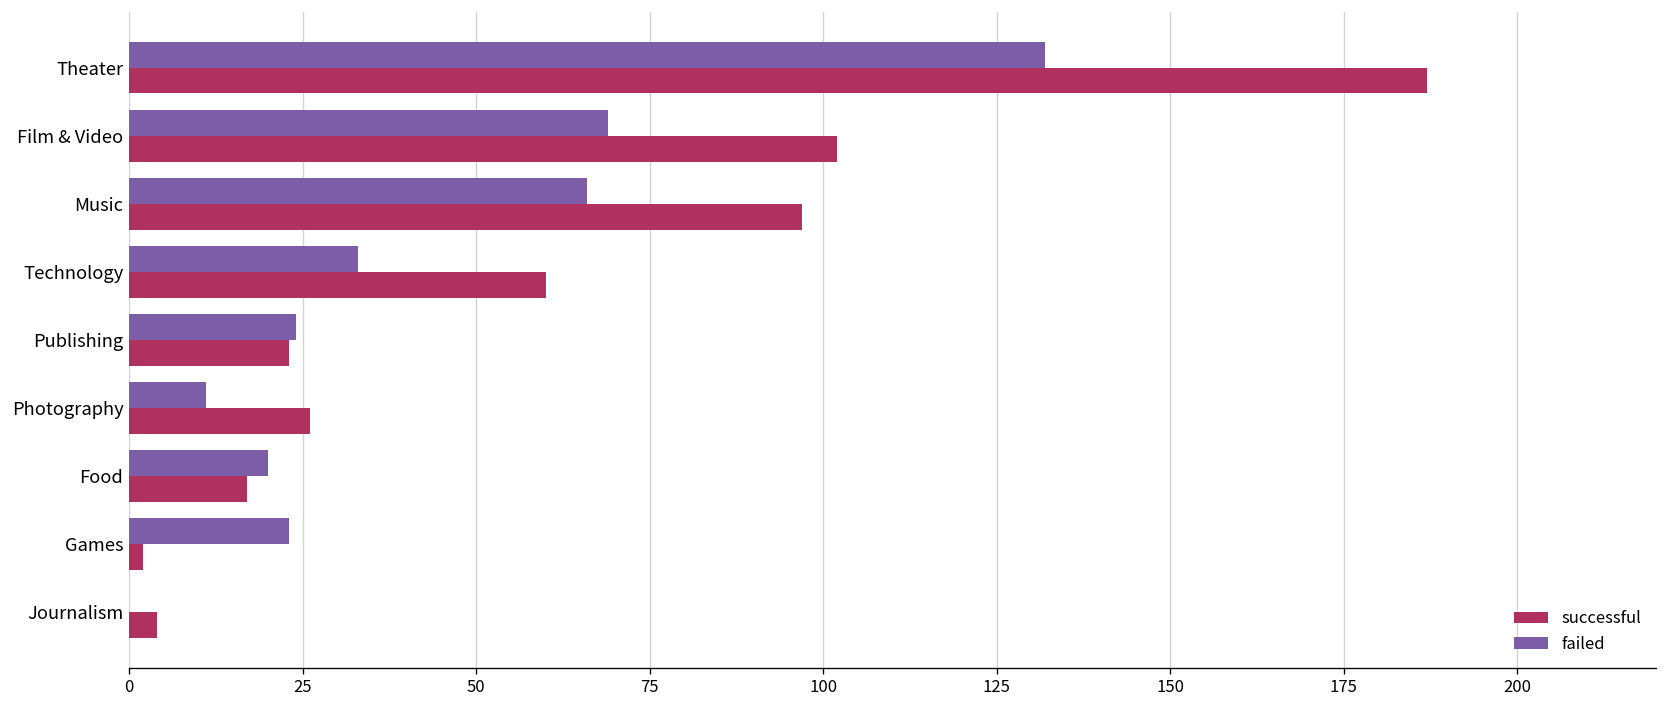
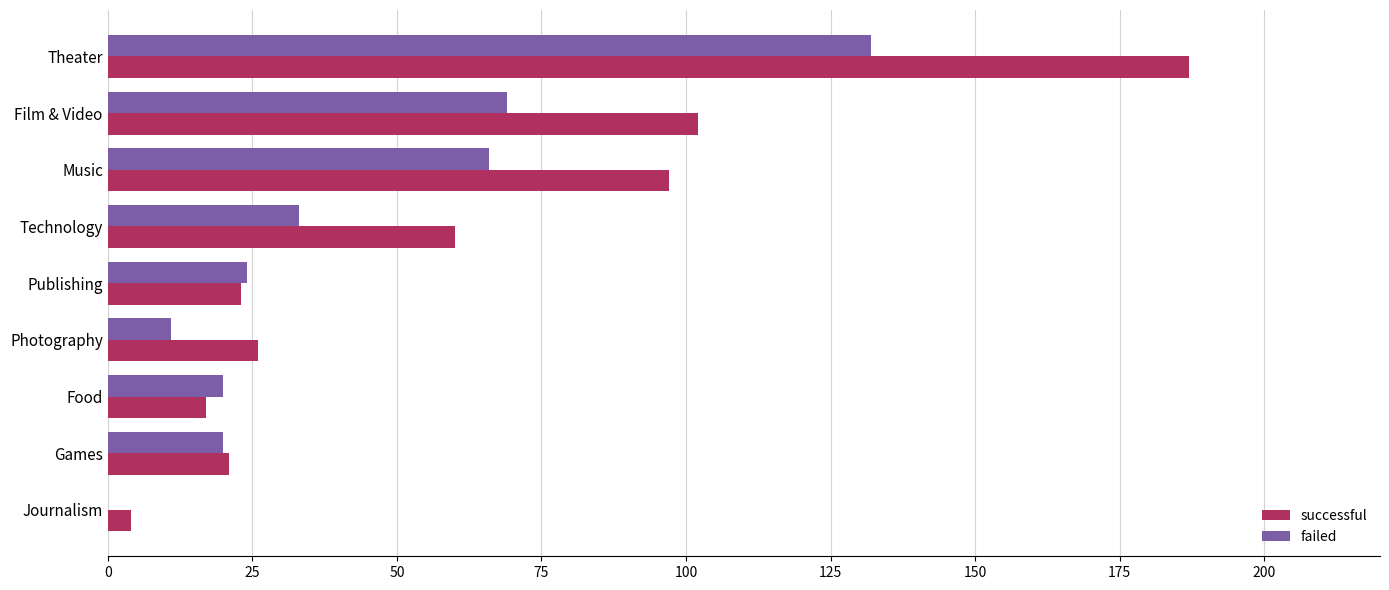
failed, Games: 23 -> 20
successful, Games: 2 -> 21
